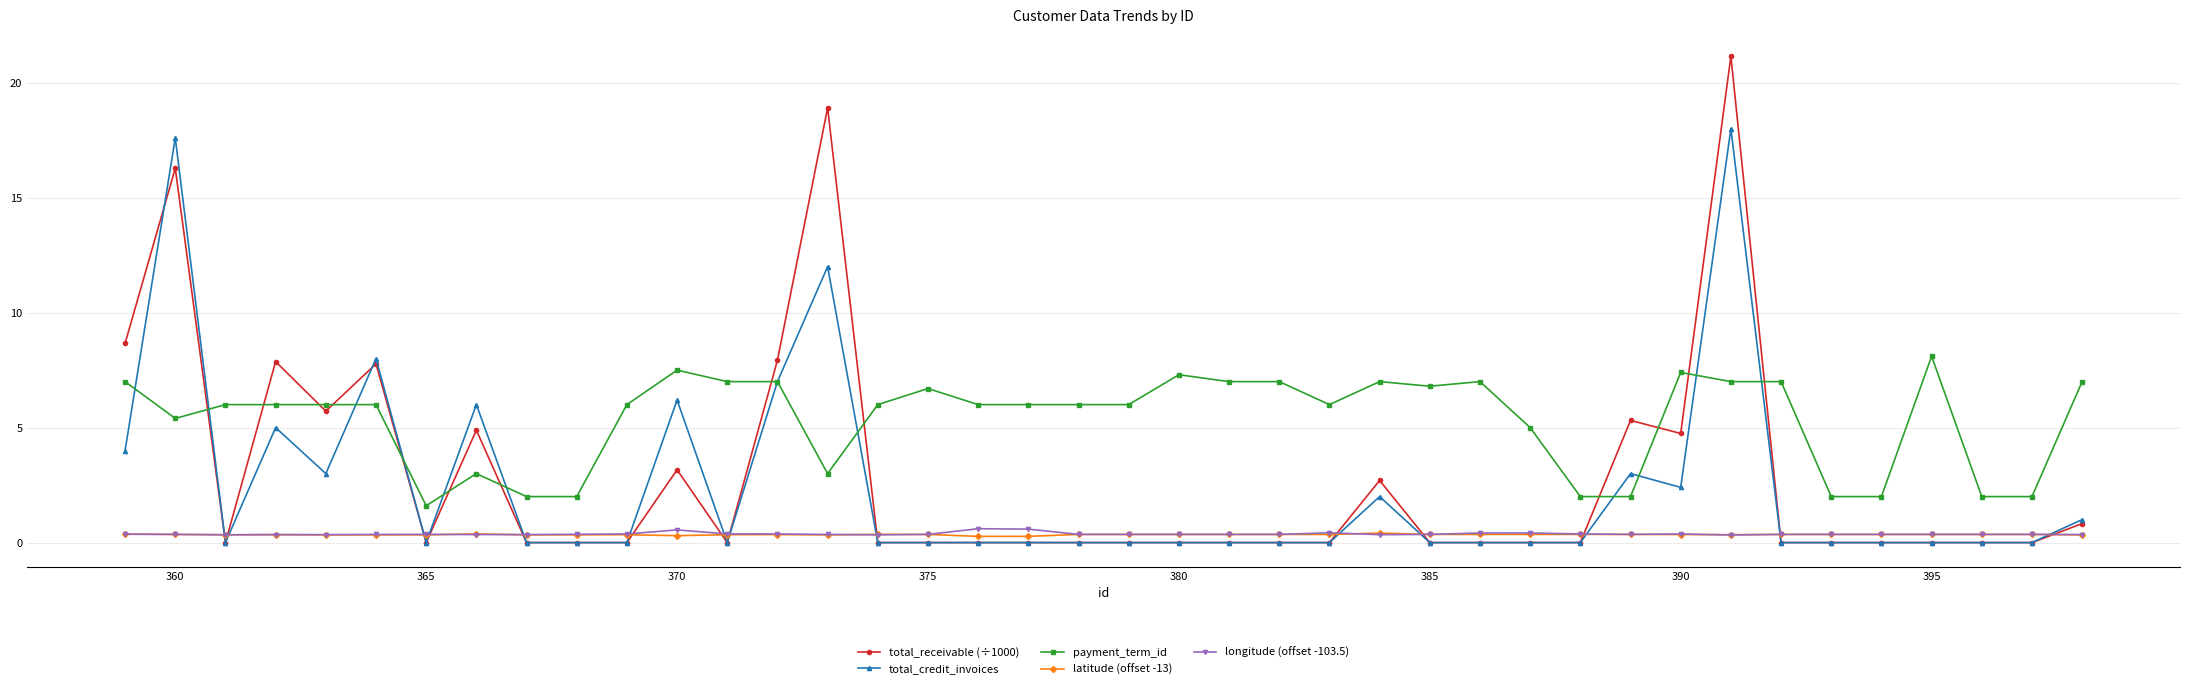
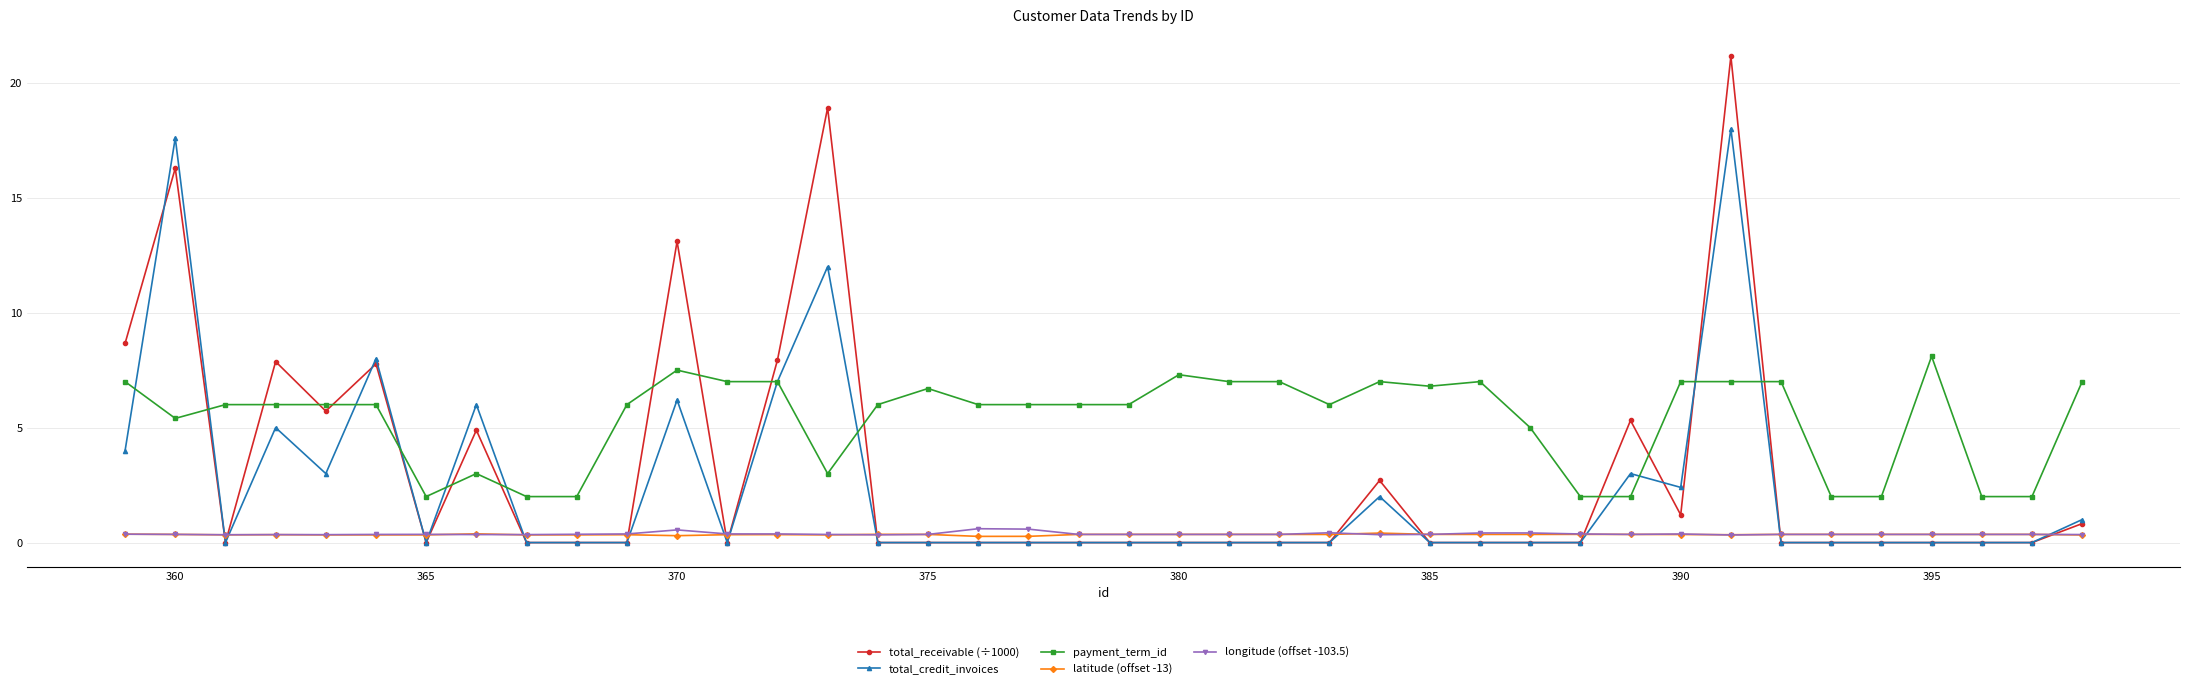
payment_term_id, 365: 1.6 -> 2.0
total_receivable (÷1000), 370: 3.2 -> 13.1
total_receivable (÷1000), 390: 4.7 -> 1.2
payment_term_id, 390: 7.4 -> 7.0
